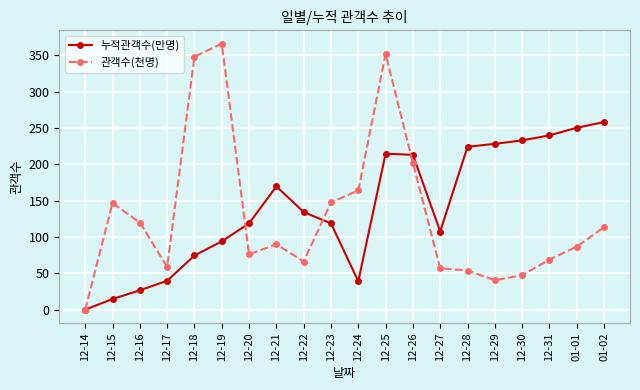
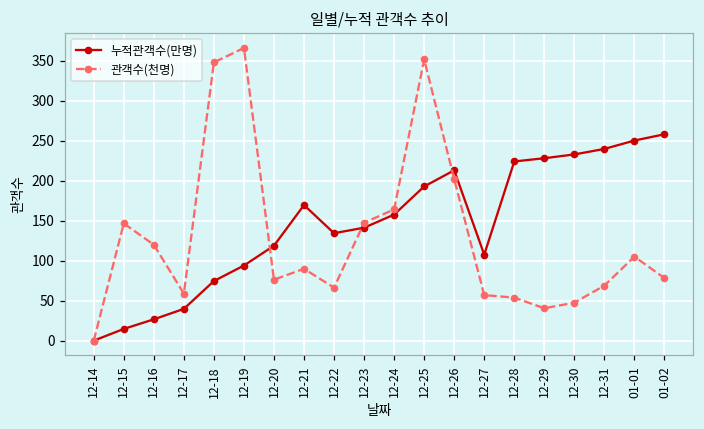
누적관객수(만명), 12-23: 120 -> 140
누적관객수(만명), 12-24: 40 -> 160
누적관객수(만명), 12-25: 210 -> 190
관객수(천명), 01-01: 90 -> 110
관객수(천명), 01-02: 110 -> 80
